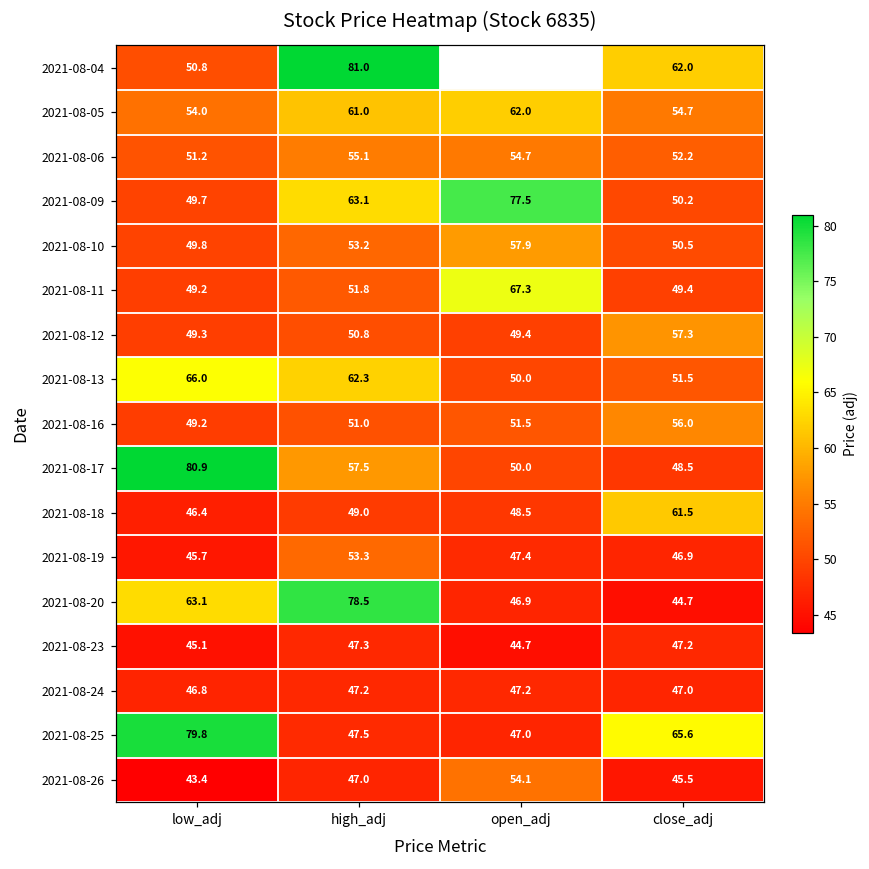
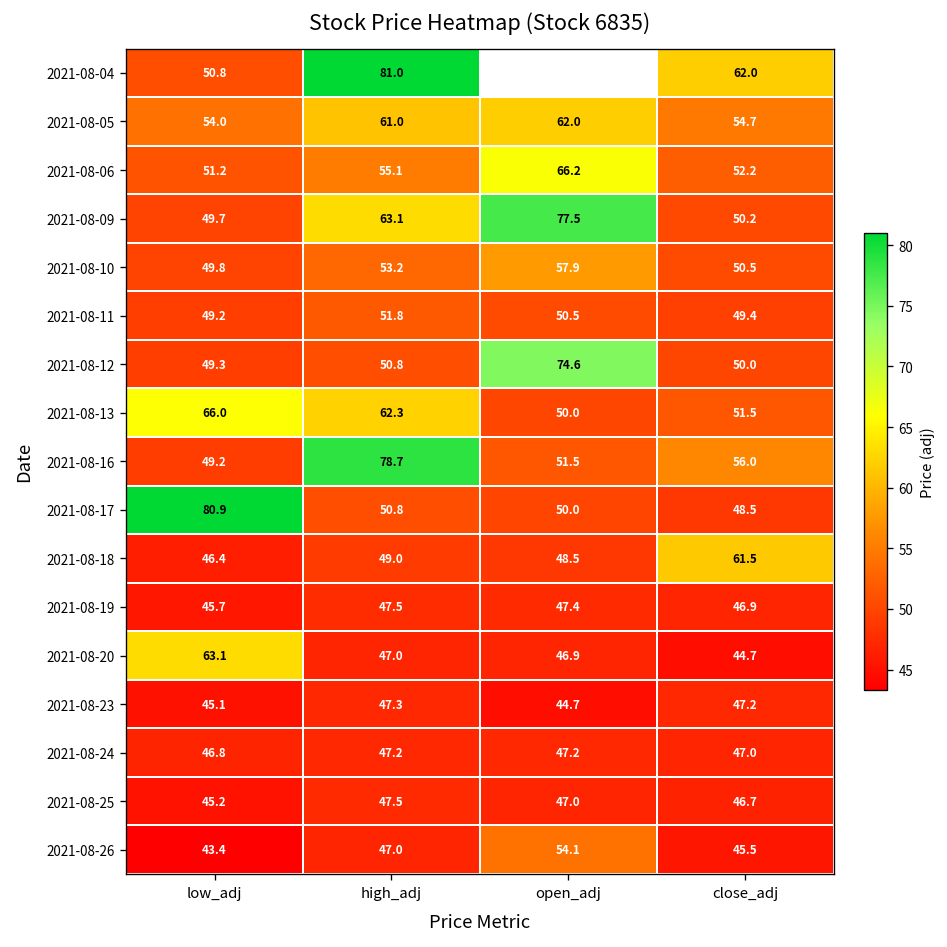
2021-08-06, open_adj: 54.7 -> 66.2
2021-08-11, open_adj: 67.3 -> 50.5
2021-08-12, open_adj: 49.4 -> 74.6
2021-08-12, close_adj: 57.3 -> 50.0
2021-08-16, high_adj: 51.0 -> 78.7
2021-08-17, high_adj: 57.5 -> 50.8
2021-08-19, high_adj: 53.3 -> 47.5
2021-08-20, high_adj: 78.5 -> 47.0
2021-08-25, low_adj: 79.8 -> 45.2
2021-08-25, close_adj: 65.6 -> 46.7
